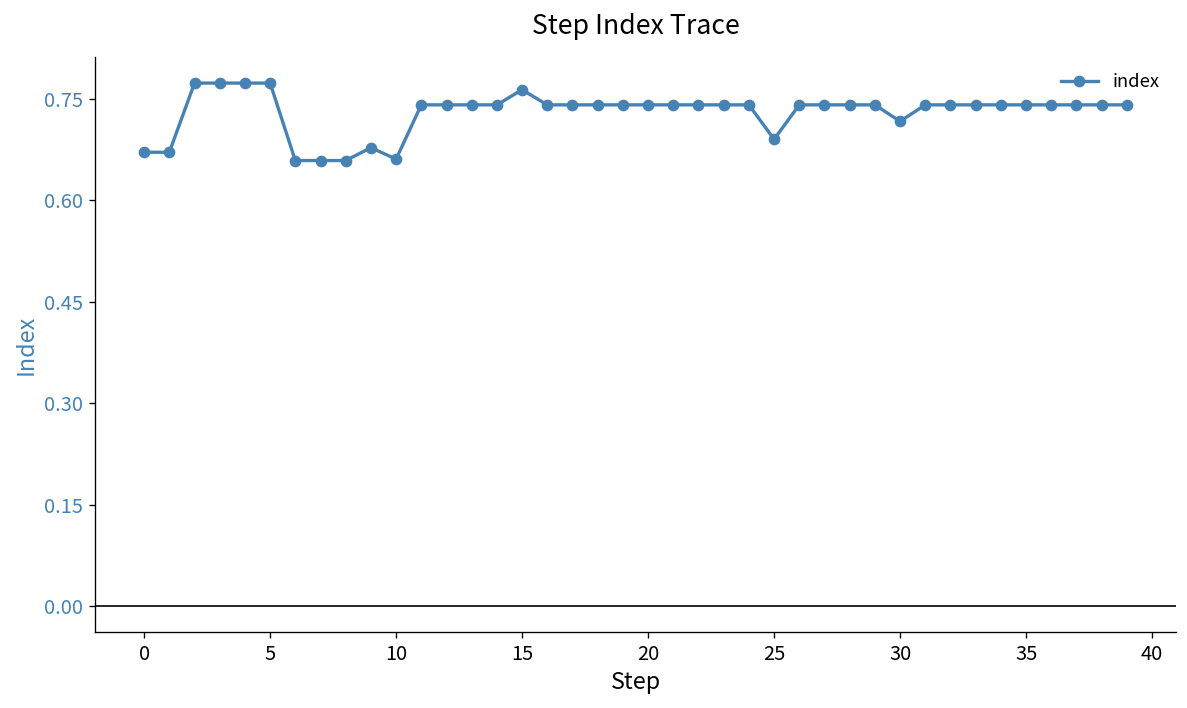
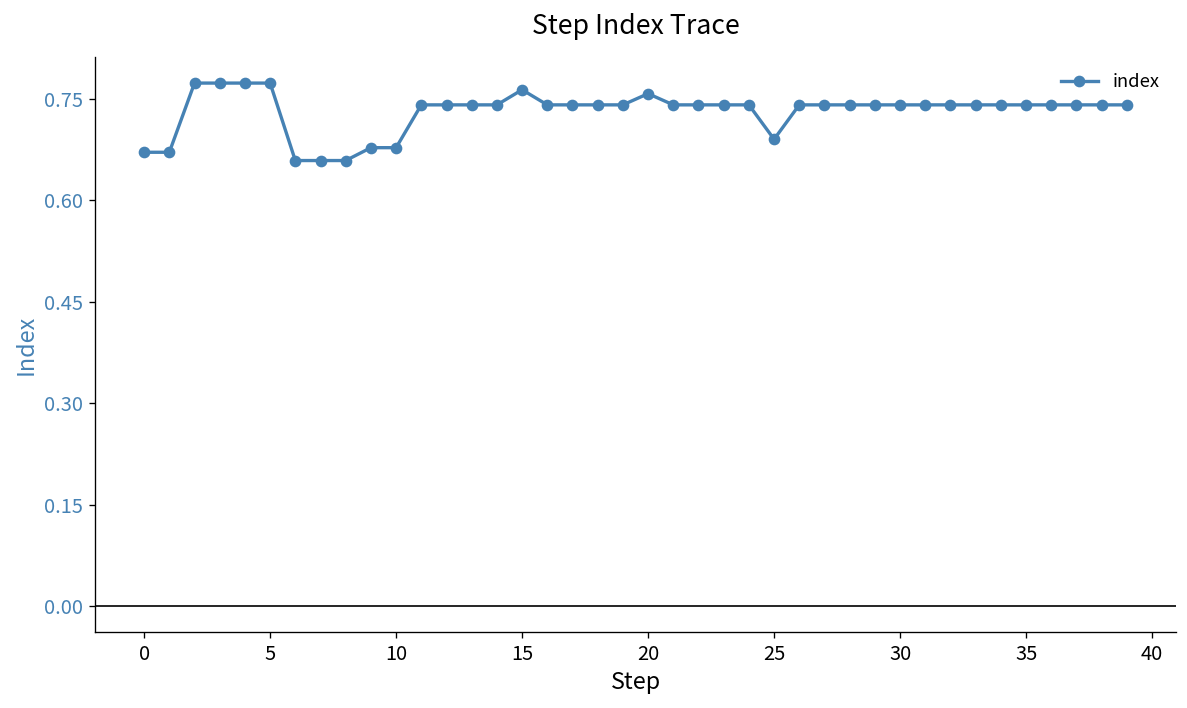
10: 0.66 -> 0.68
20: 0.74 -> 0.76
30: 0.72 -> 0.74
